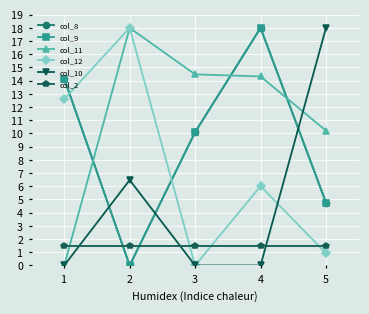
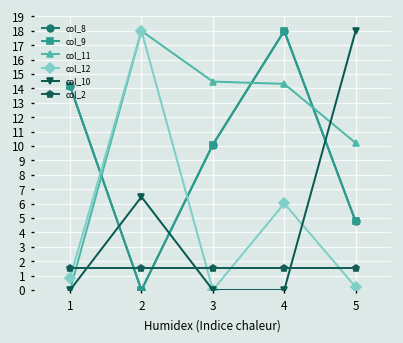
col_12, 1: 12.6 -> 0.9
col_12, 5: 0.9 -> 0.2
